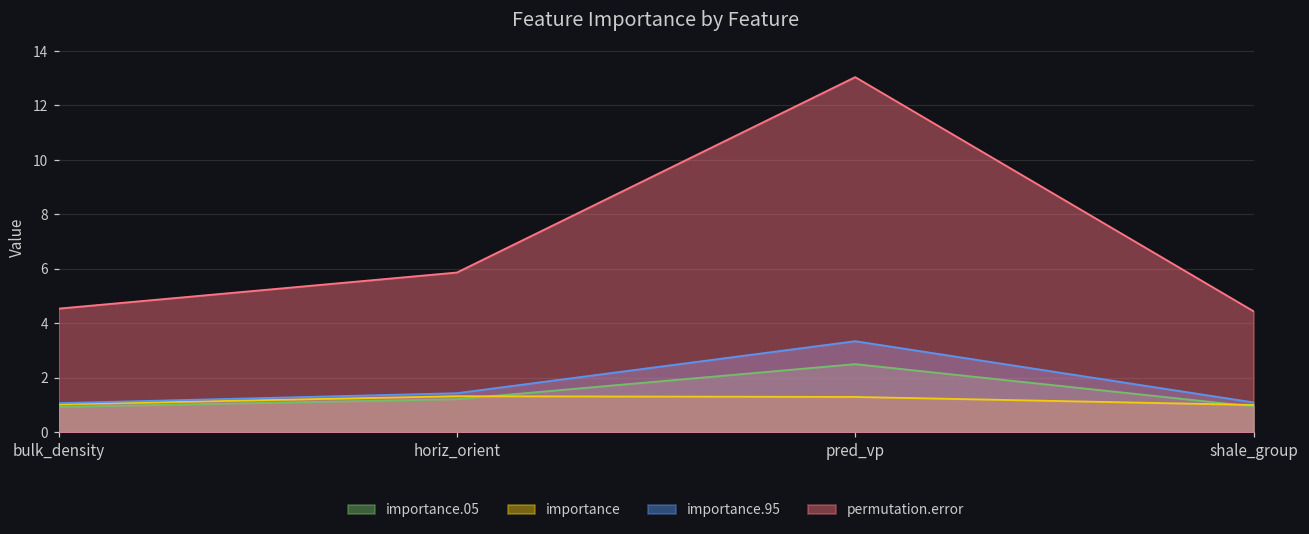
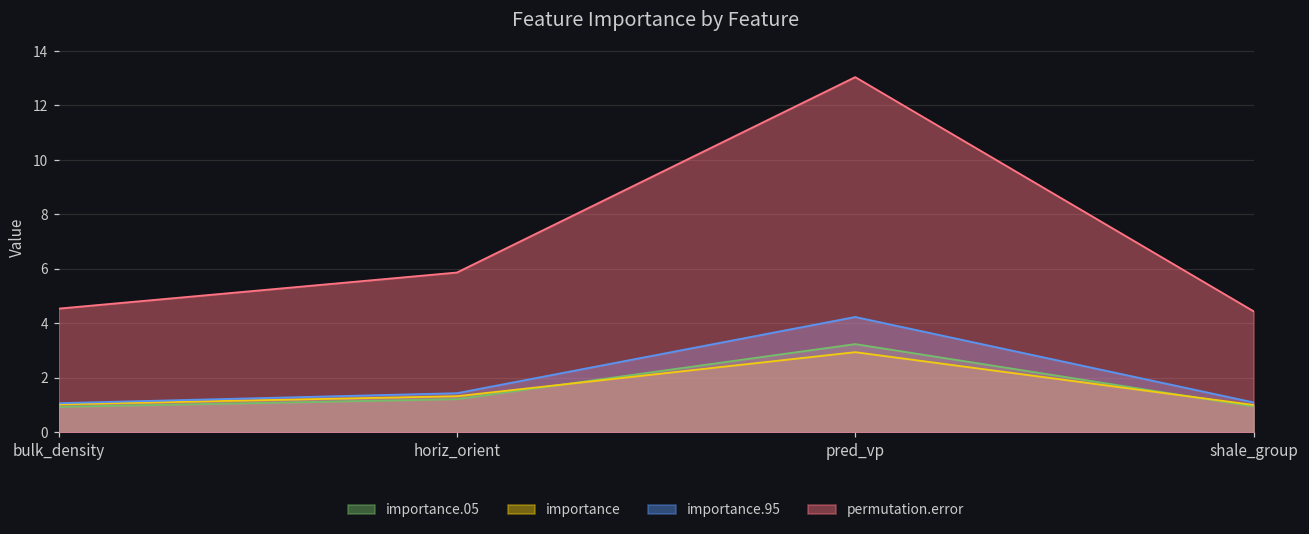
importance.05, pred_vp: 2.5 -> 3.2
importance, pred_vp: 1.3 -> 2.9
importance.95, pred_vp: 3.3 -> 4.2
